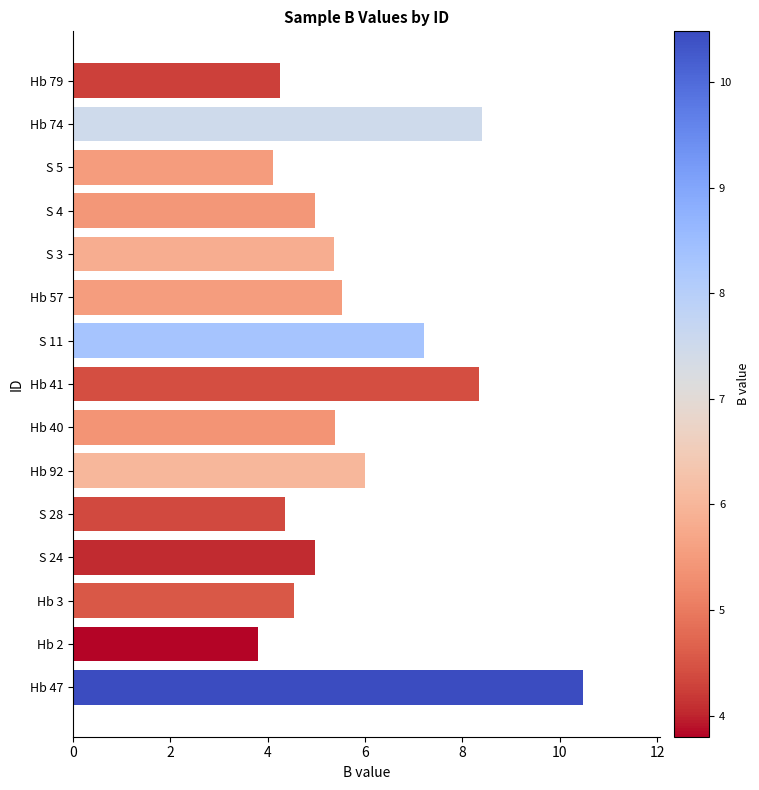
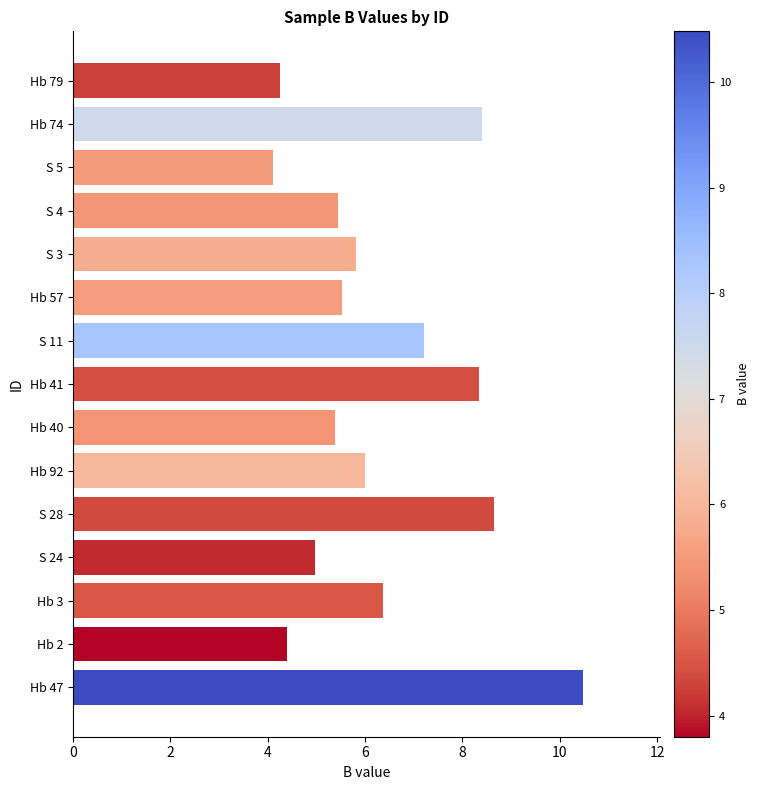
S 4: 5.0 -> 5.4
S 3: 5.4 -> 5.8
S 28: 4.4 -> 8.6
Hb 3: 4.5 -> 6.4
Hb 2: 3.8 -> 4.4
